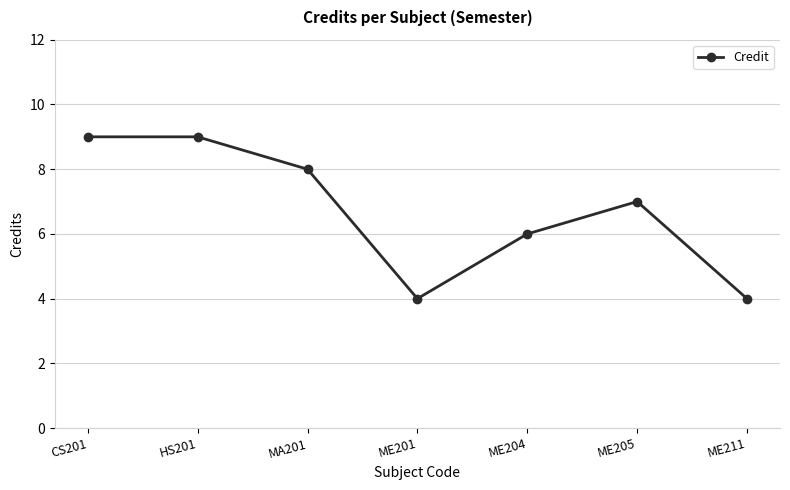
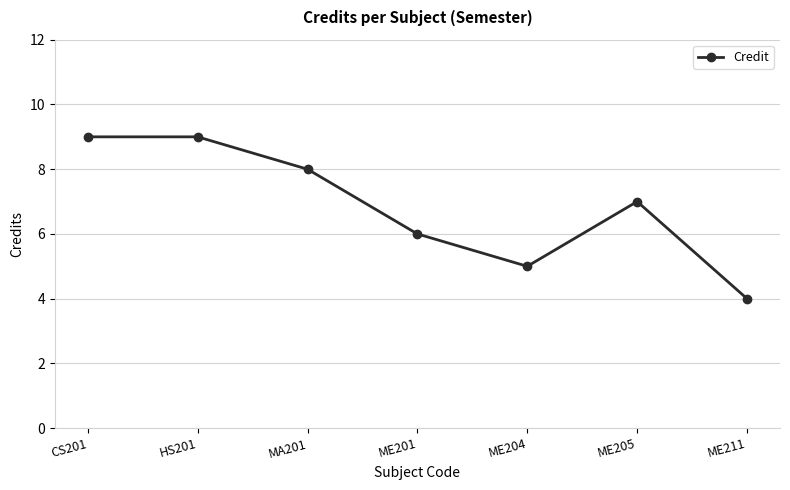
ME201: 4 -> 6
ME204: 6 -> 5
